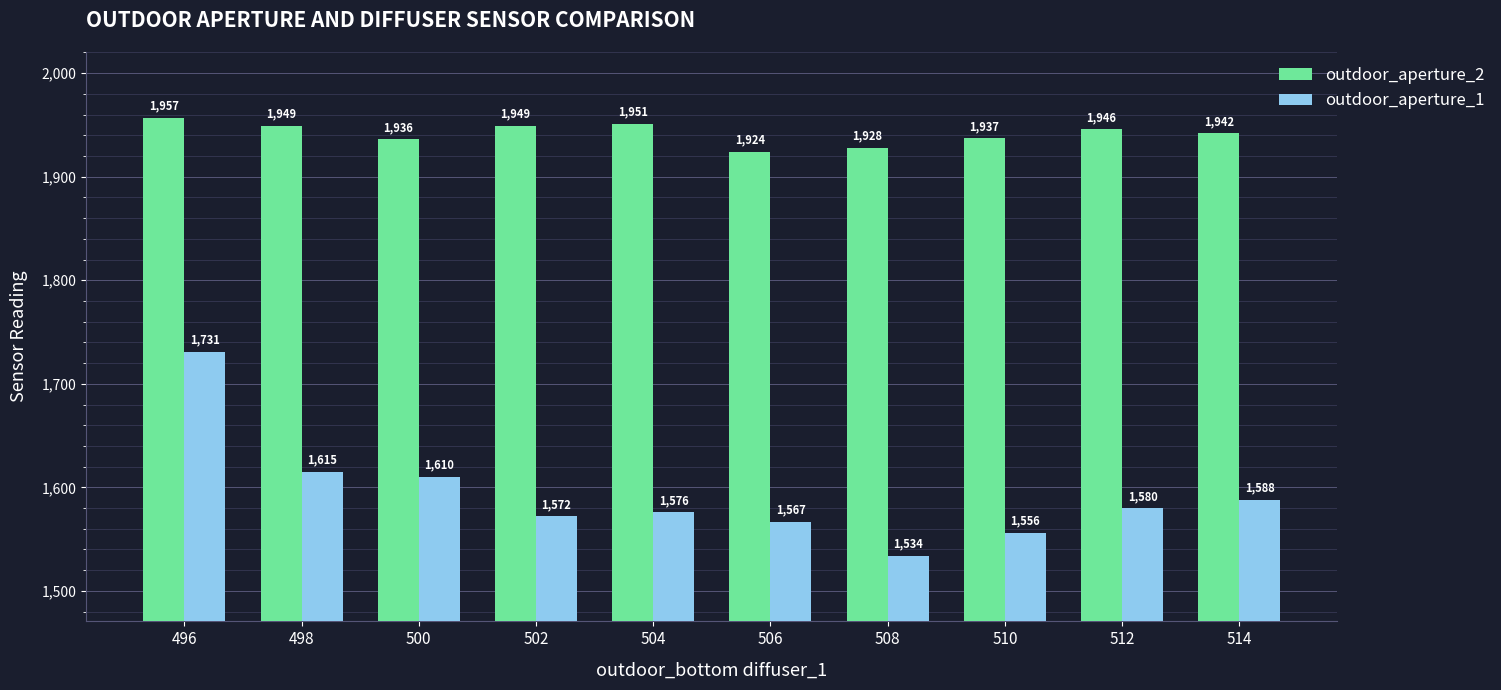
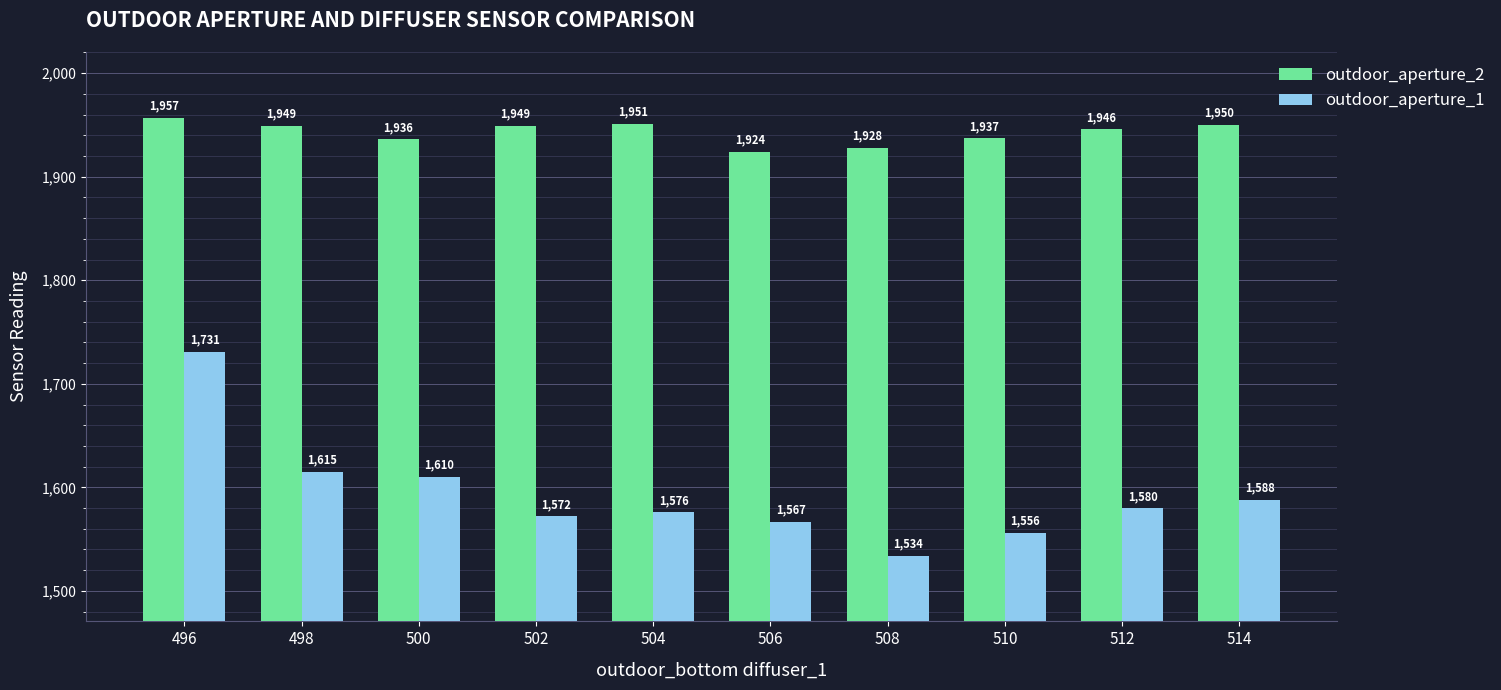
outdoor_aperture_2, 514: 1,942 -> 1,950
